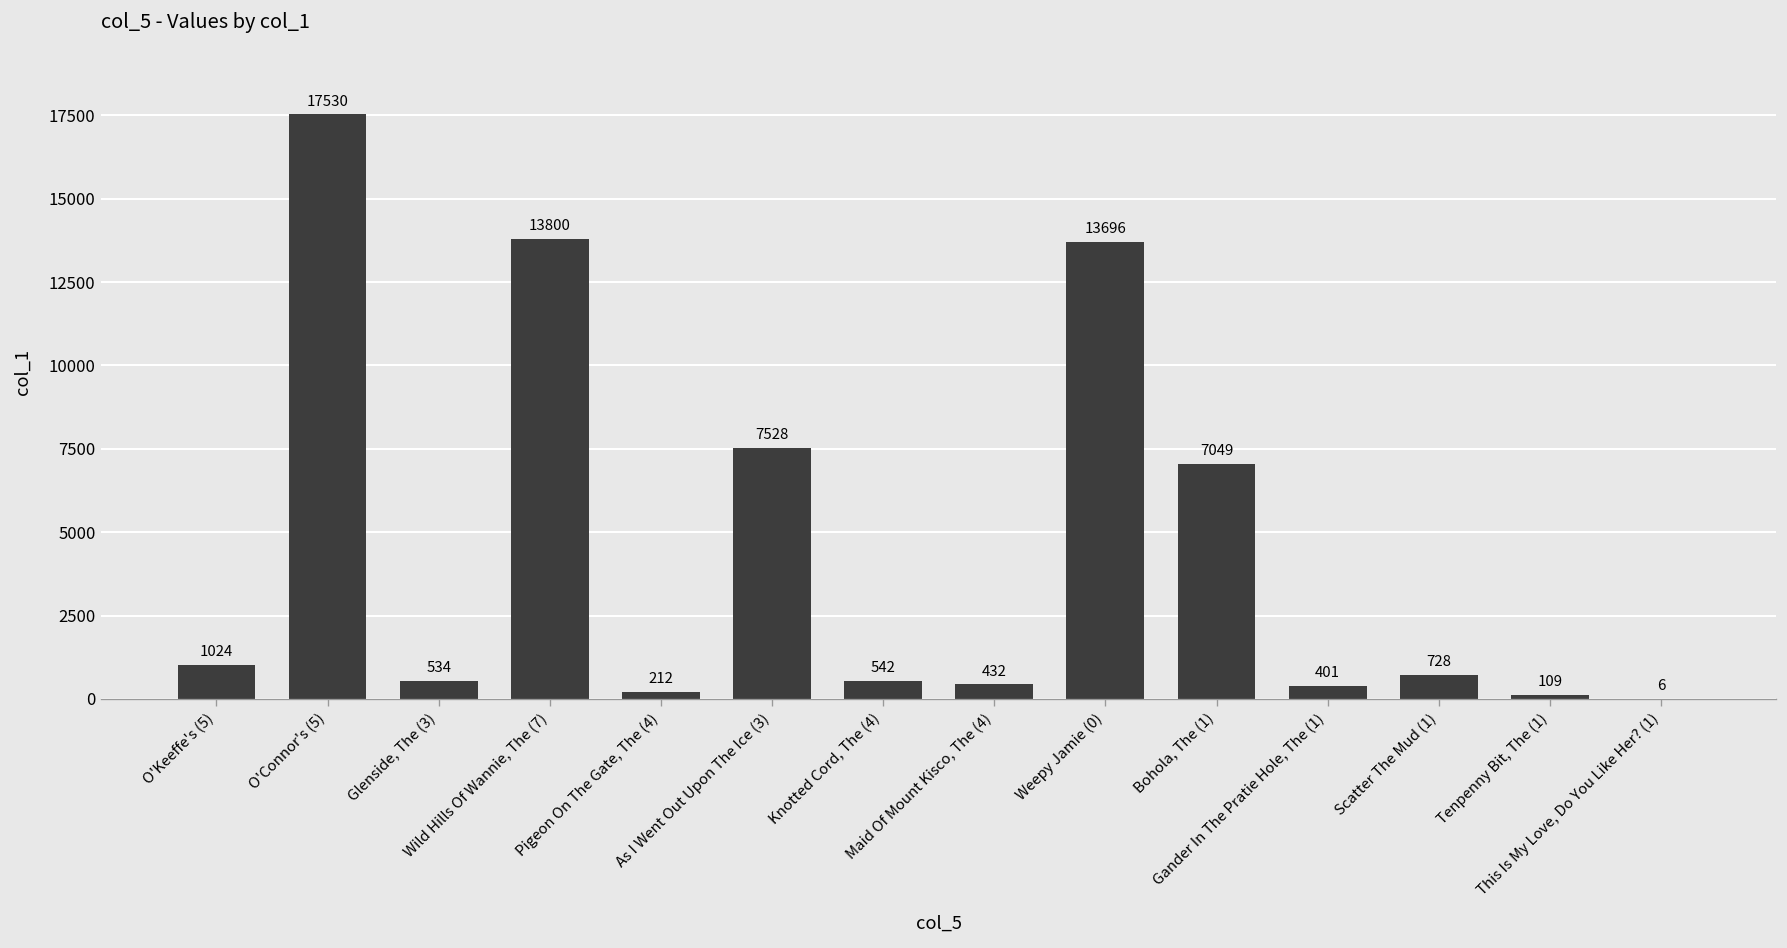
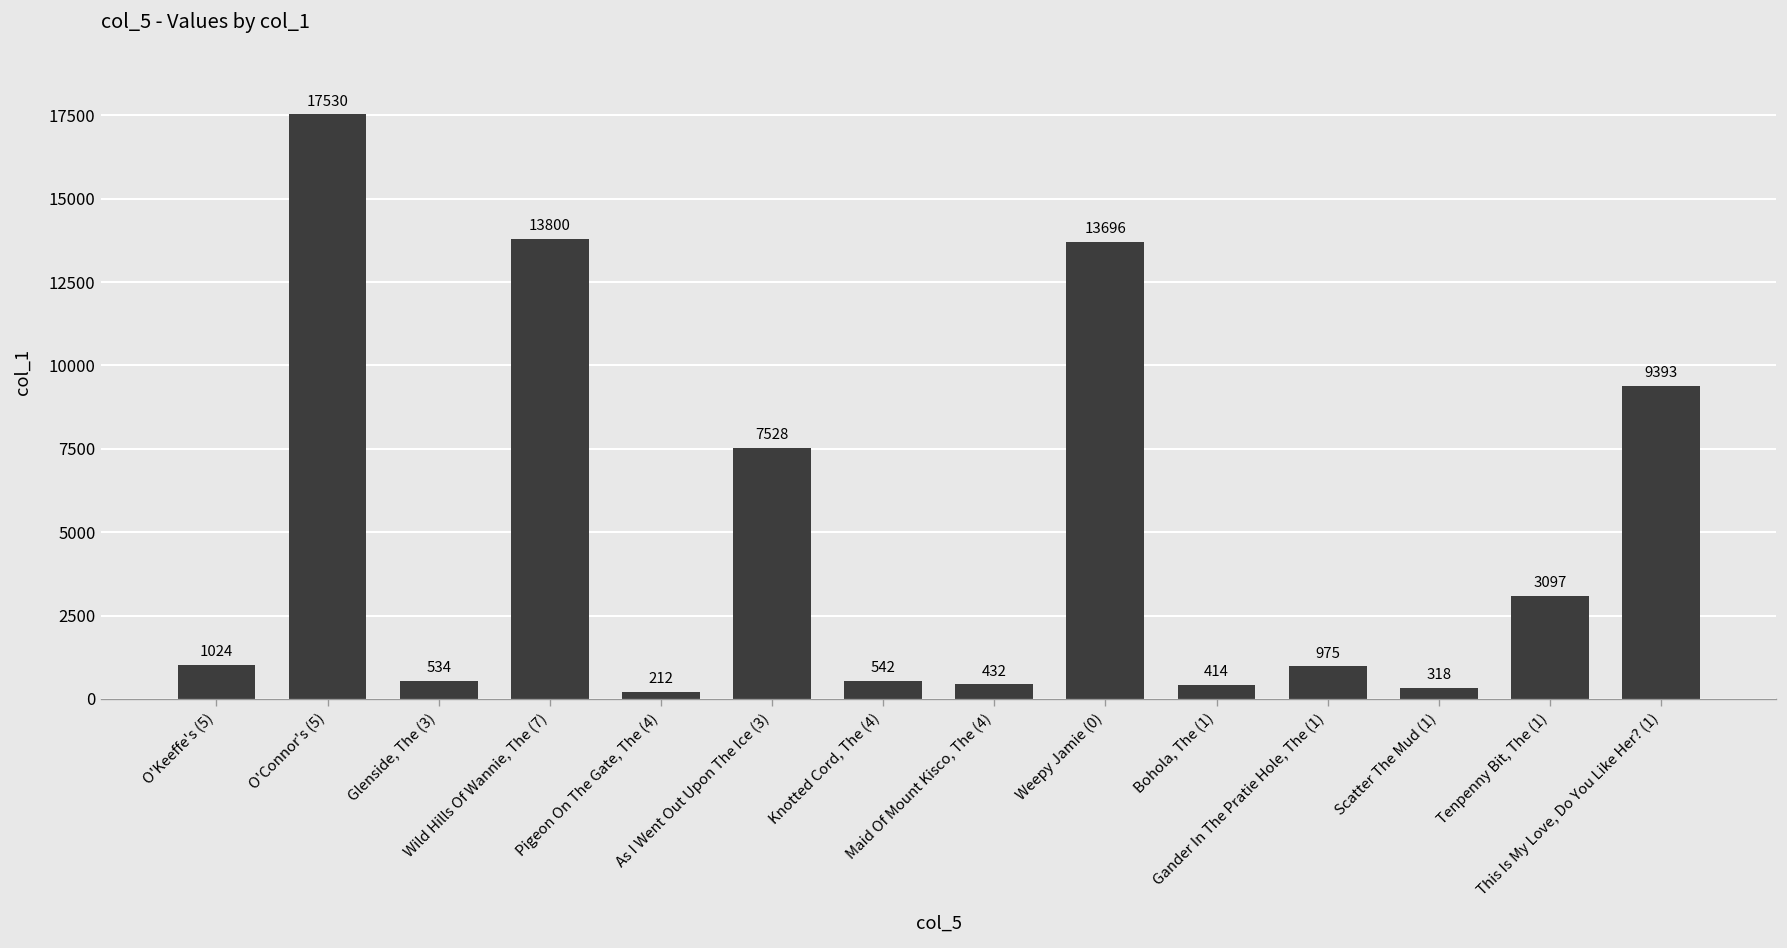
Bohola, The (1): 7049 -> 414
Gander In The Pratie Hole, The (1): 401 -> 975
Scatter The Mud (1): 728 -> 318
Tenpenny Bit, The (1): 109 -> 3097
This Is My Love, Do You Like Her? (1): 6 -> 9393
